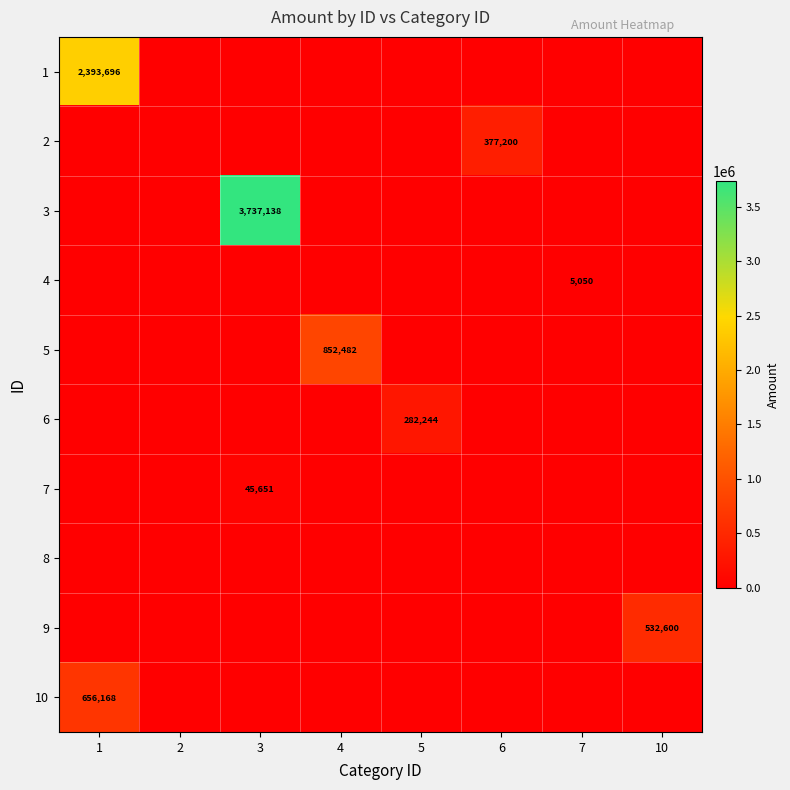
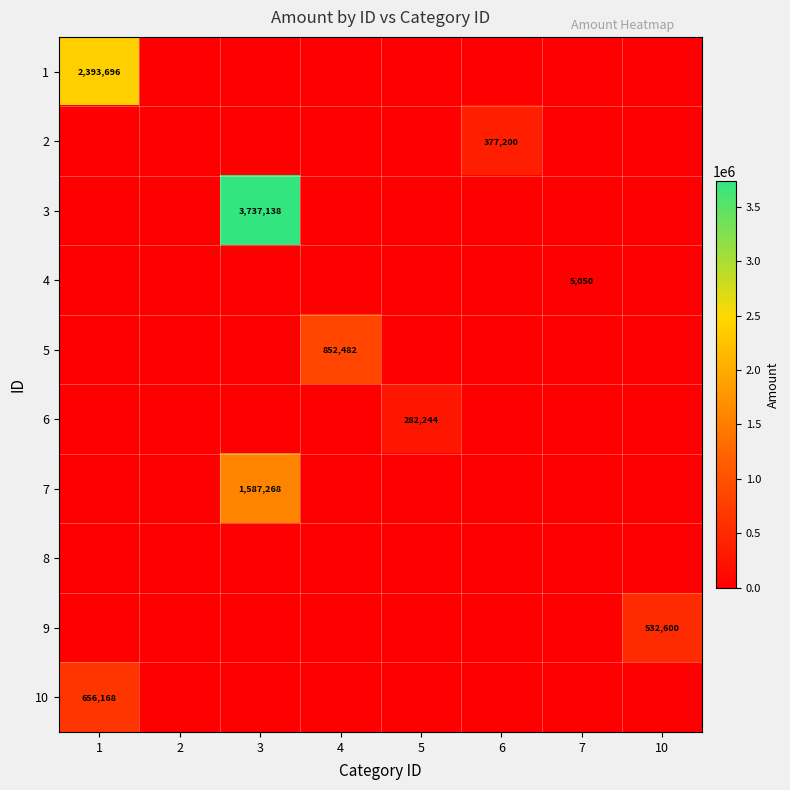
7, 3: 45,651 -> 1,587,268
